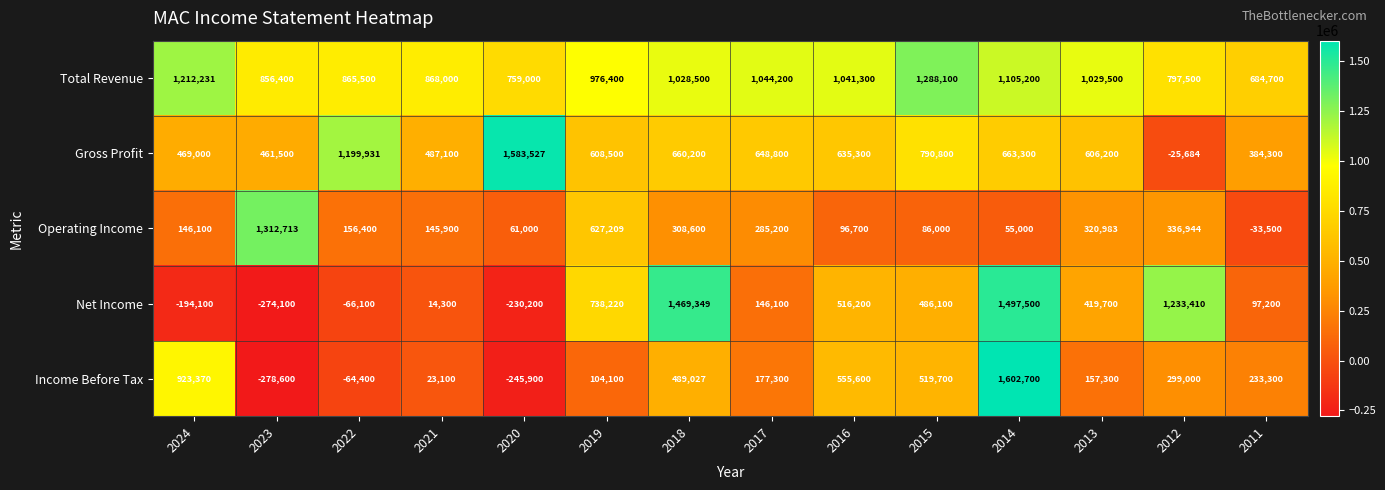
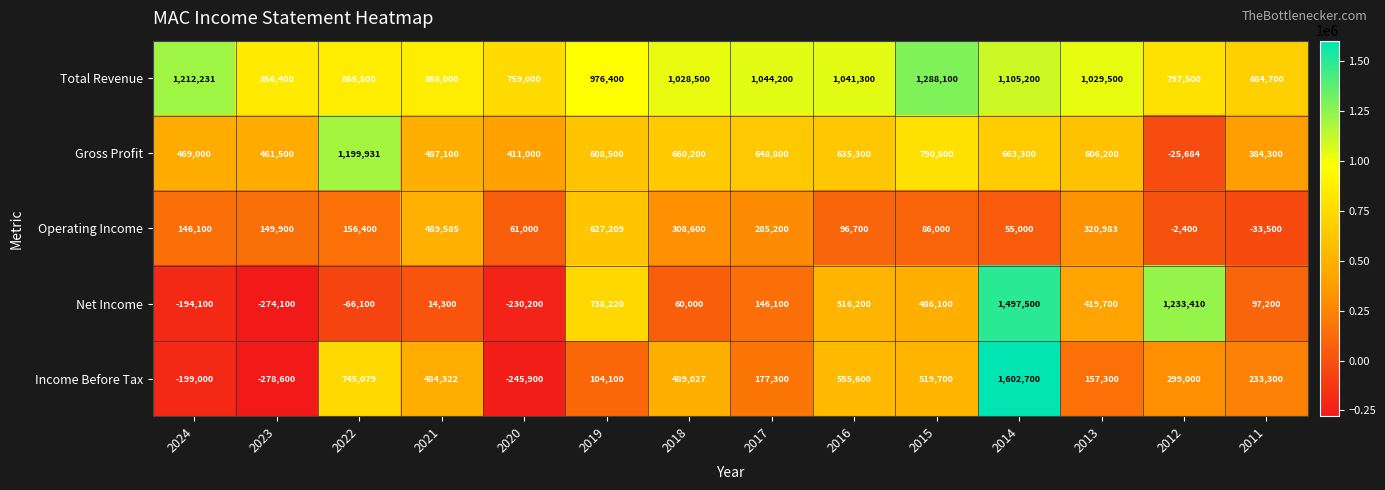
Gross Profit, 2020: 1,583,527 -> 411,000
Operating Income, 2023: 1,312,713 -> 149,900
Operating Income, 2021: 145,900 -> 489,585
Operating Income, 2012: 336,944 -> -2,400
Net Income, 2018: 1,469,349 -> 60,000
Income Before Tax, 2024: 923,370 -> -199,000
Income Before Tax, 2022: -64,400 -> 745,079
Income Before Tax, 2021: 23,100 -> 484,322
